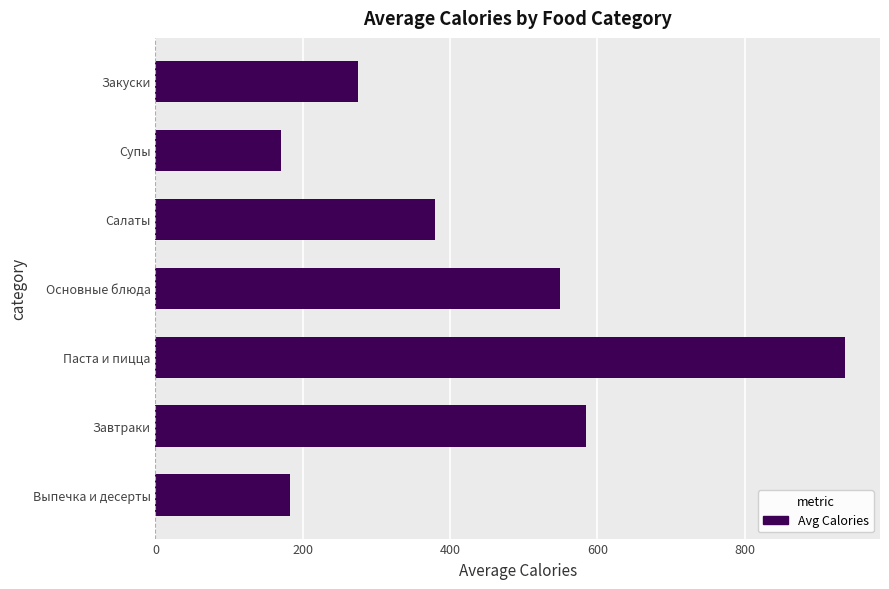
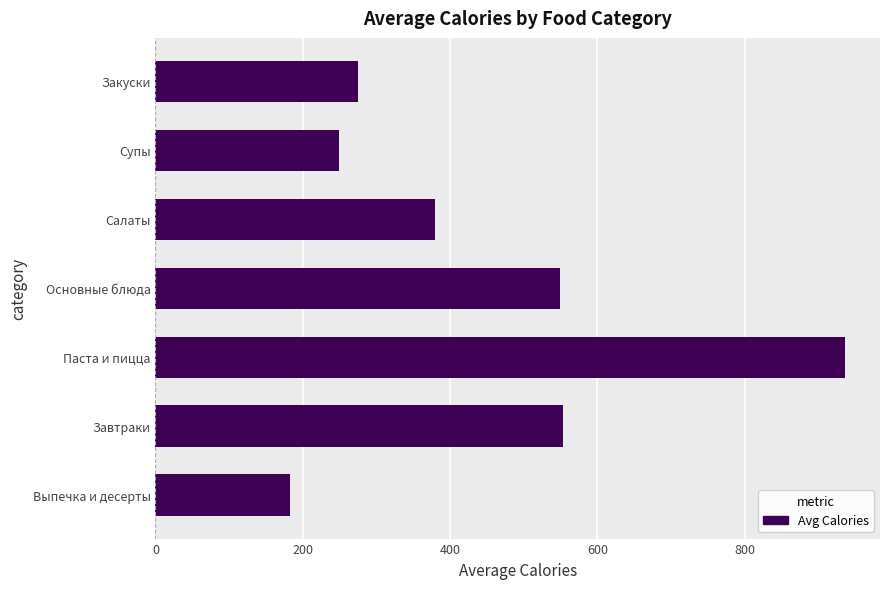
Супы: 170 -> 250
Завтраки: 590 -> 550
